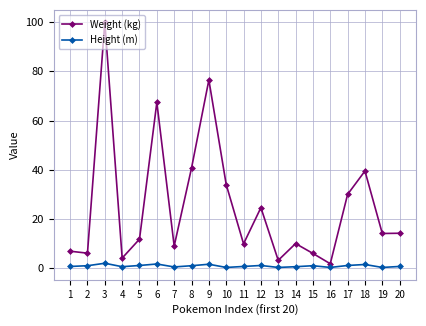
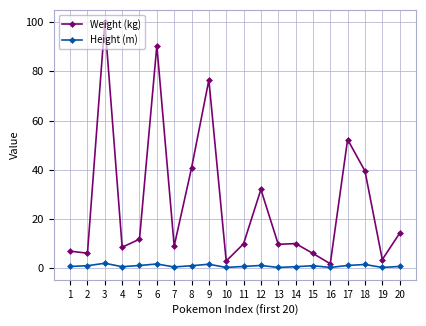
Weight (kg), 4: 4 -> 9
Weight (kg), 6: 67 -> 91
Weight (kg), 10: 34 -> 3
Weight (kg), 12: 25 -> 32
Weight (kg), 13: 3 -> 10
Weight (kg), 17: 30 -> 52
Weight (kg), 19: 14 -> 4
